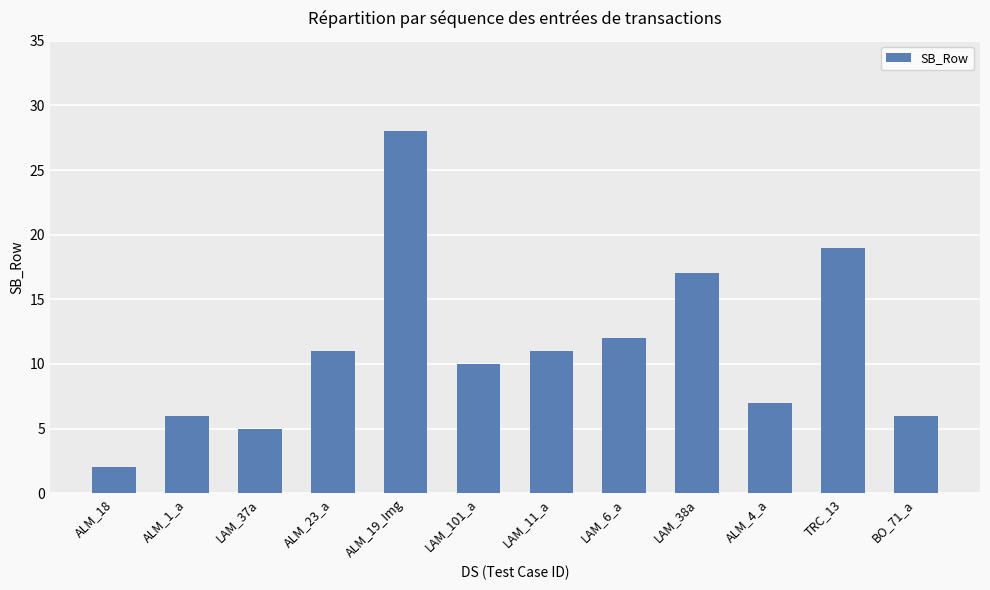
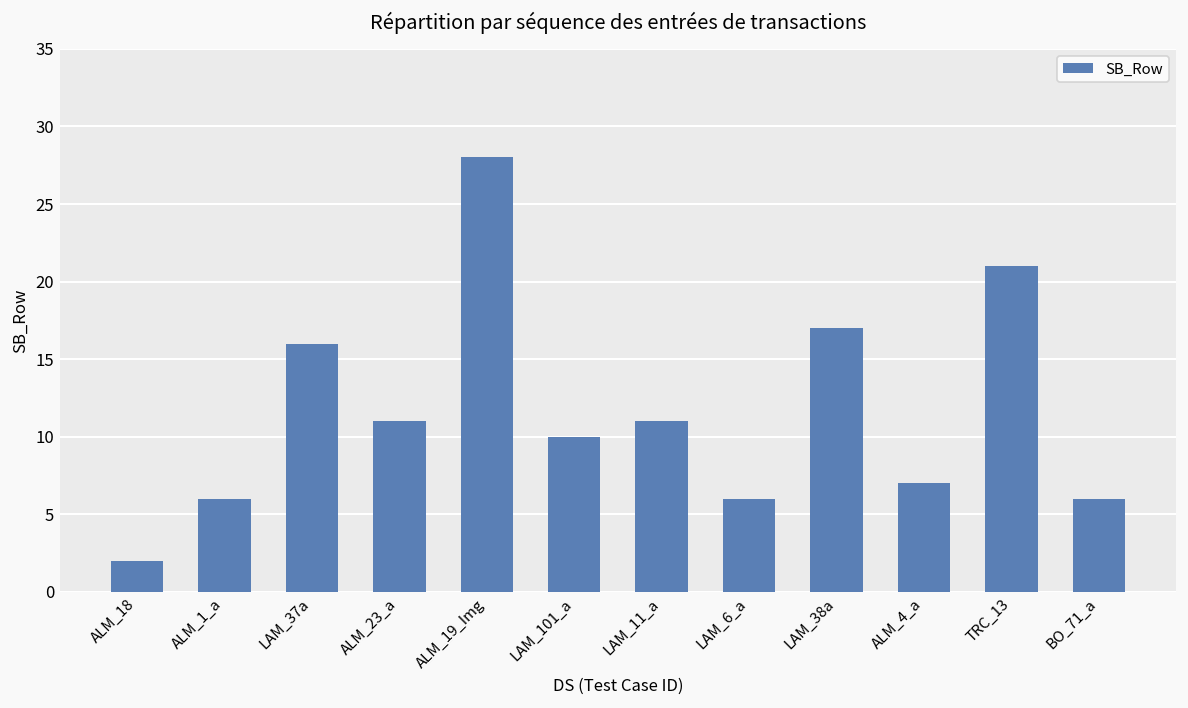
LAM_37a: 5 -> 16
LAM_6_a: 12 -> 6
TRC_13: 19 -> 21
